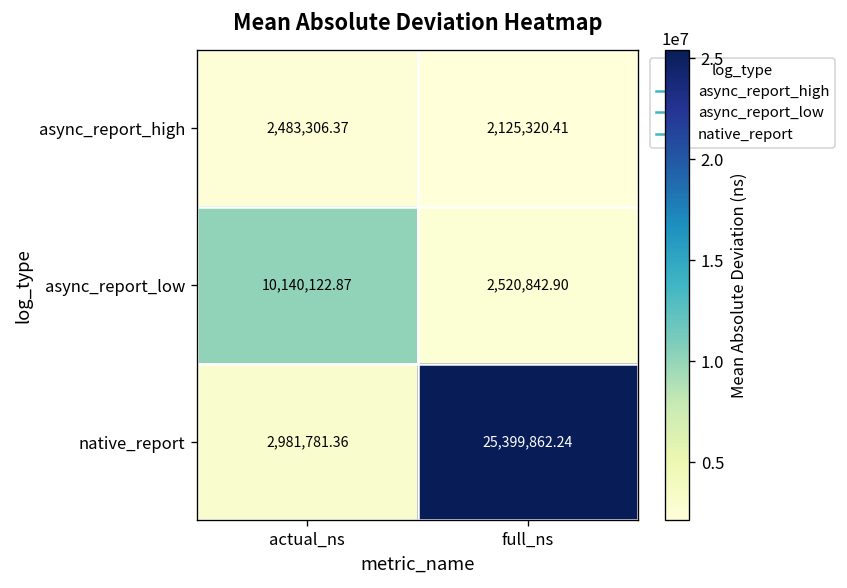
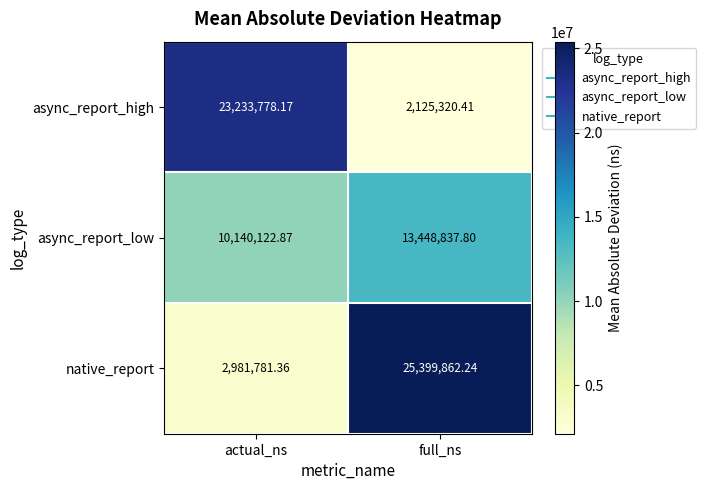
async_report_high, actual_ns: 2,483,306.37 -> 23,233,778.17
async_report_low, full_ns: 2,520,842.90 -> 13,448,837.80
